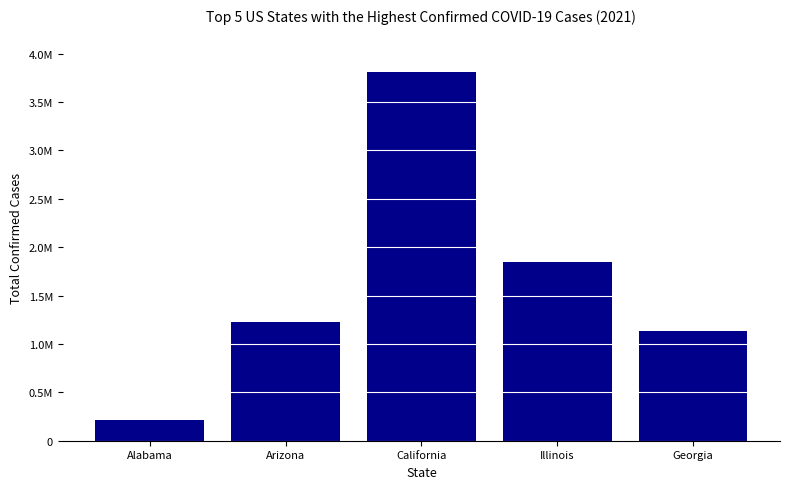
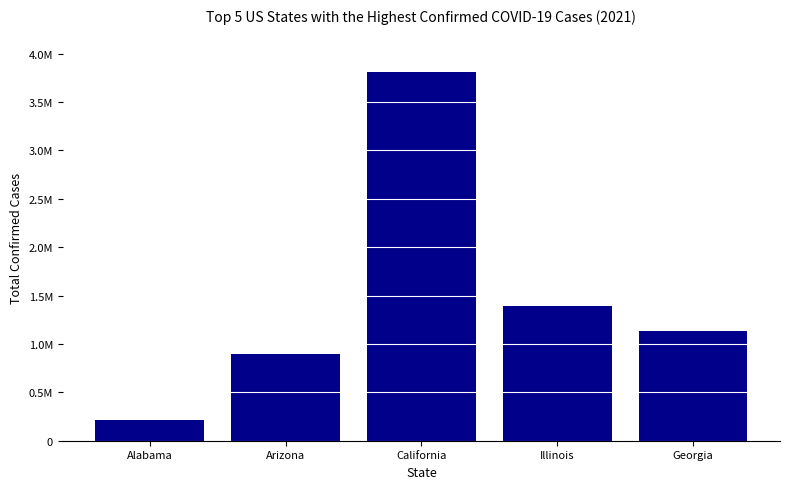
Arizona: 1200000 -> 900000
Illinois: 1800000 -> 1400000
